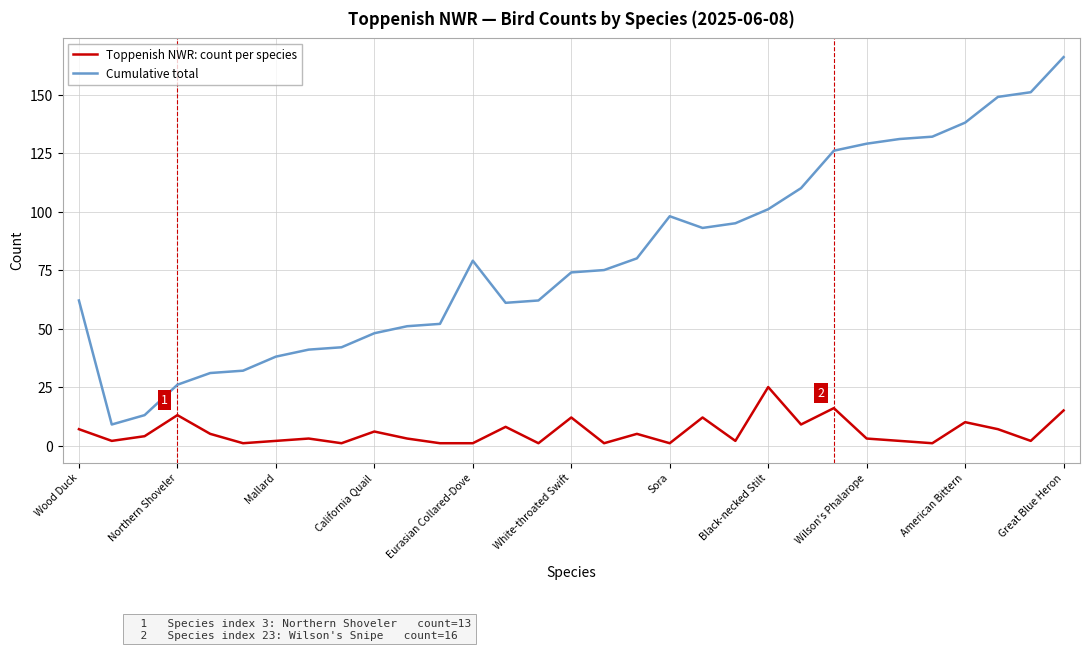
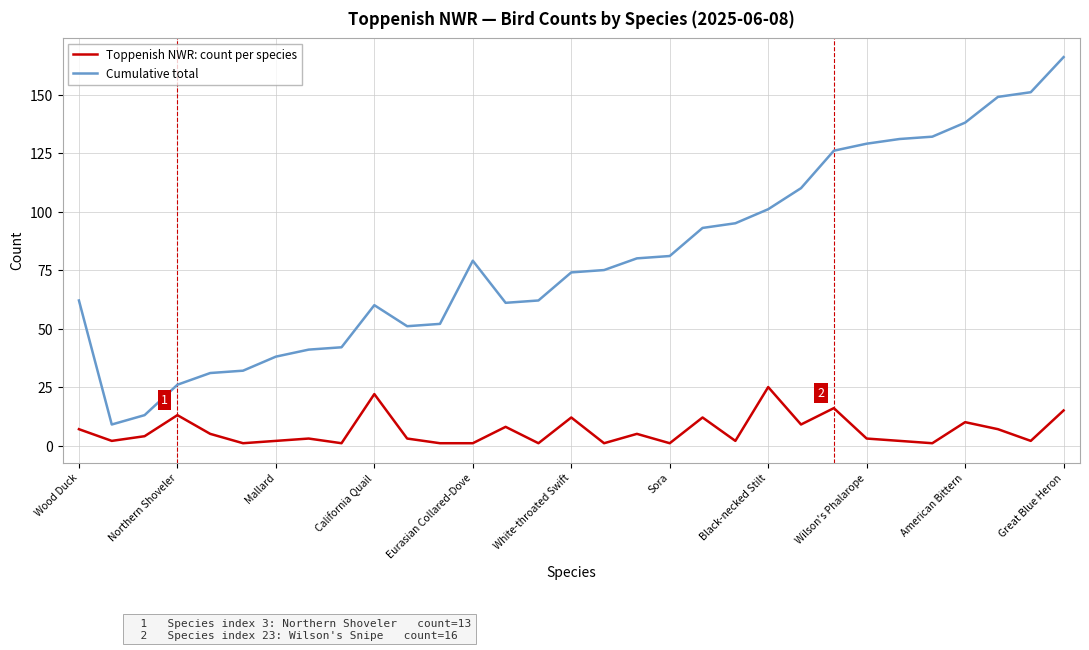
Toppenish NWR: count per species, California Quail: 6 -> 22
Cumulative total, California Quail: 48 -> 60
Cumulative total, Sora: 98 -> 81
